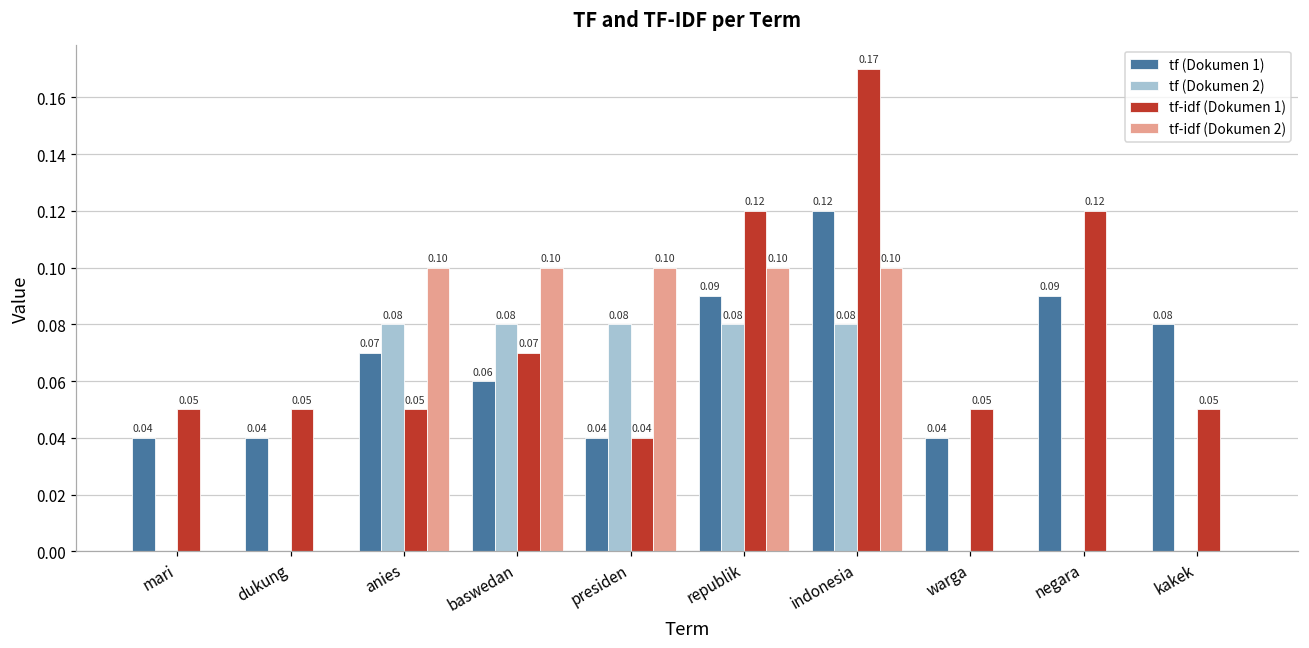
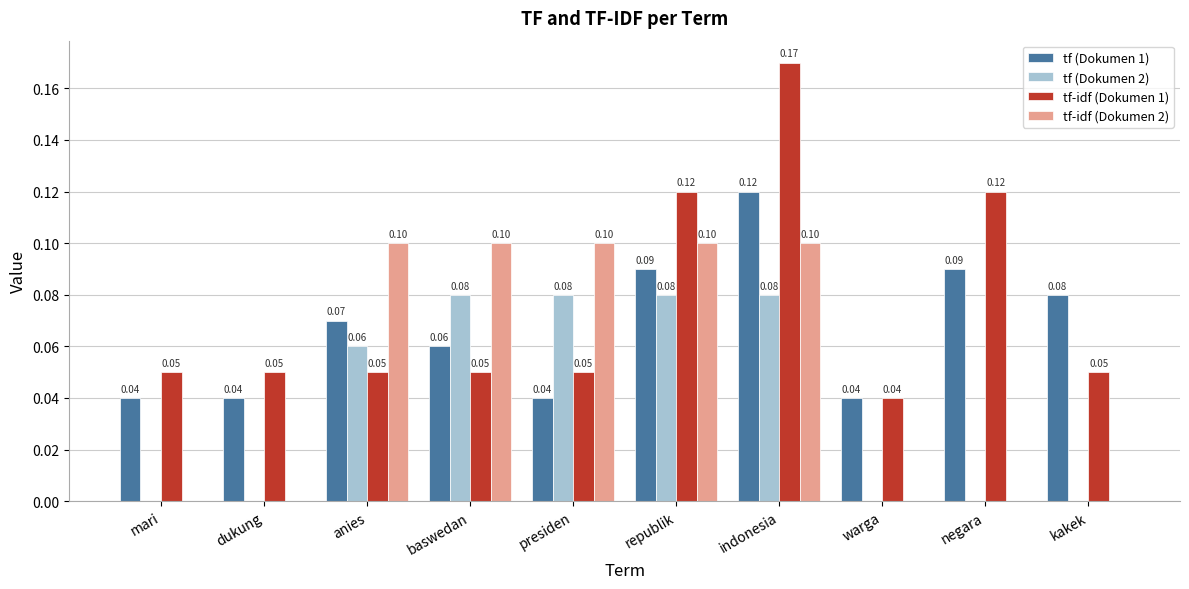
tf (Dokumen 2), anies: 0.08 -> 0.06
tf-idf (Dokumen 1), baswedan: 0.07 -> 0.05
tf-idf (Dokumen 1), presiden: 0.04 -> 0.05
tf-idf (Dokumen 1), warga: 0.05 -> 0.04
